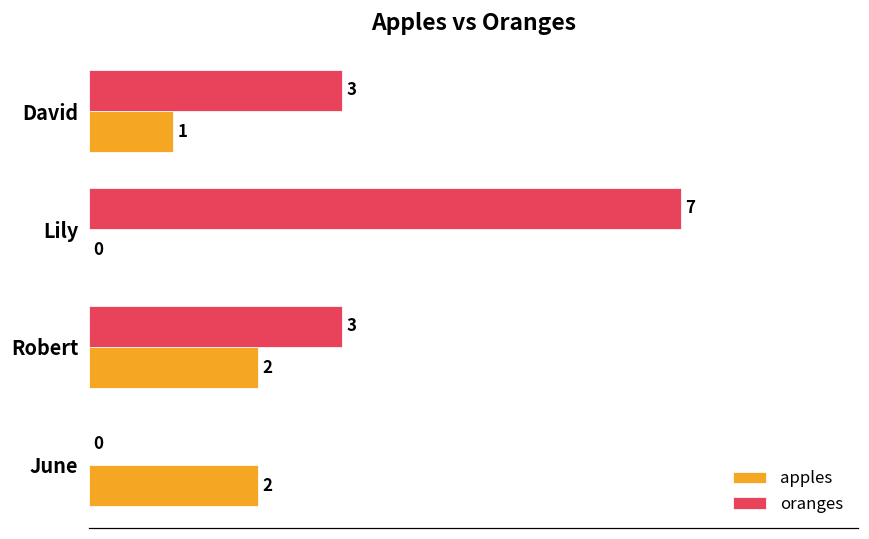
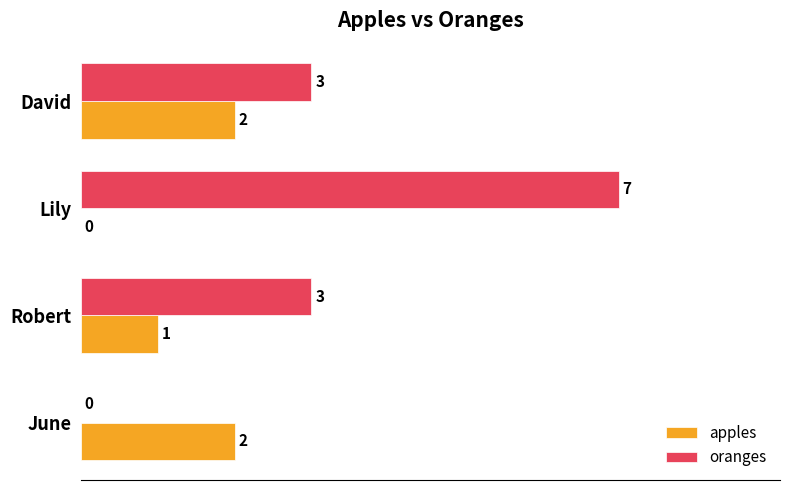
apples, David: 1 -> 2
apples, Robert: 2 -> 1
